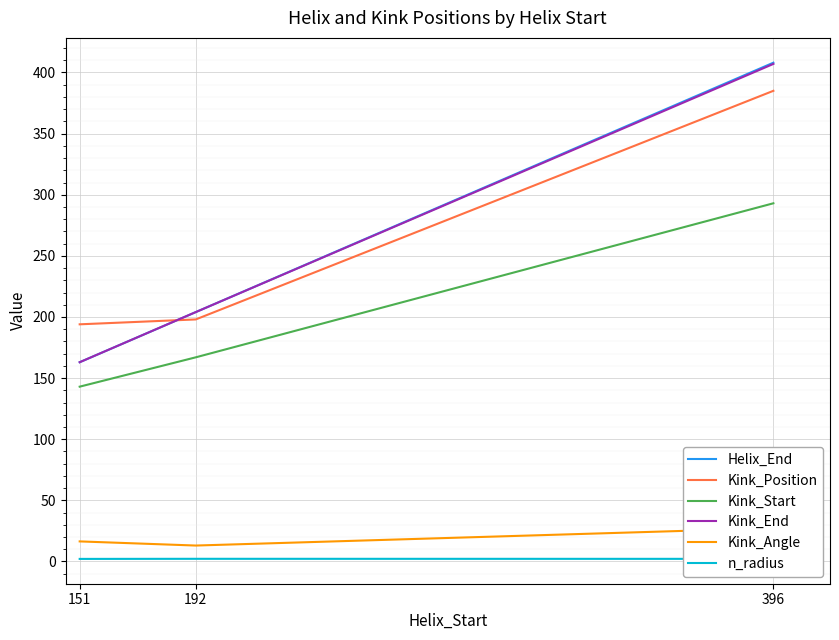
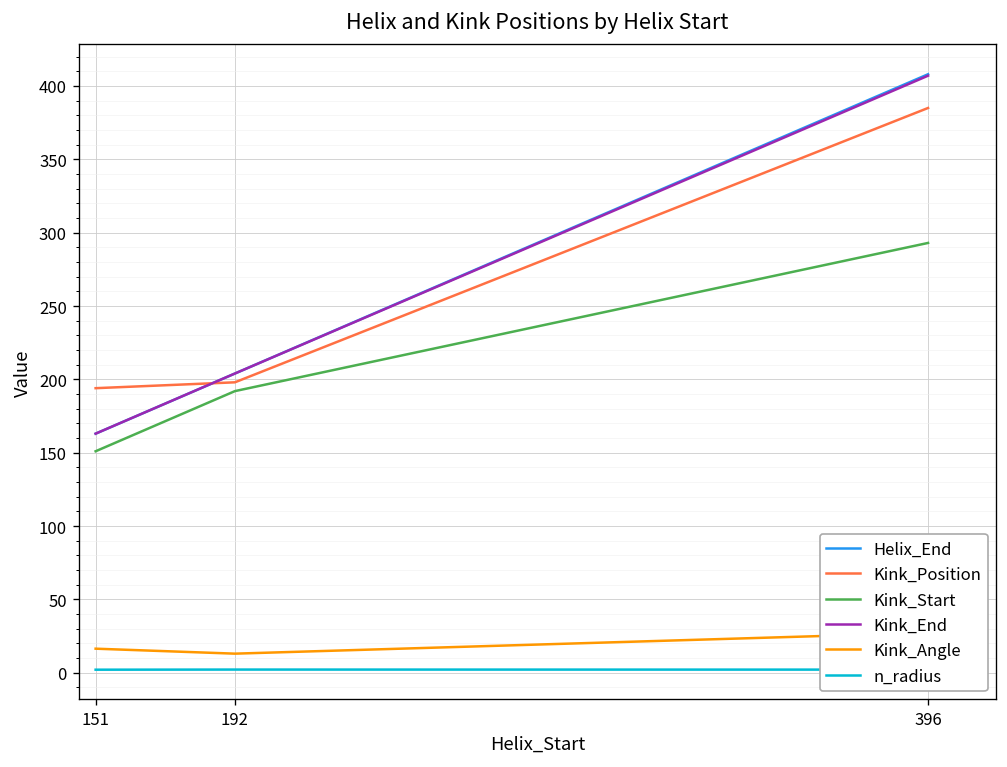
Kink_Start, 151: 143 -> 151
Kink_Start, 192: 167 -> 192
